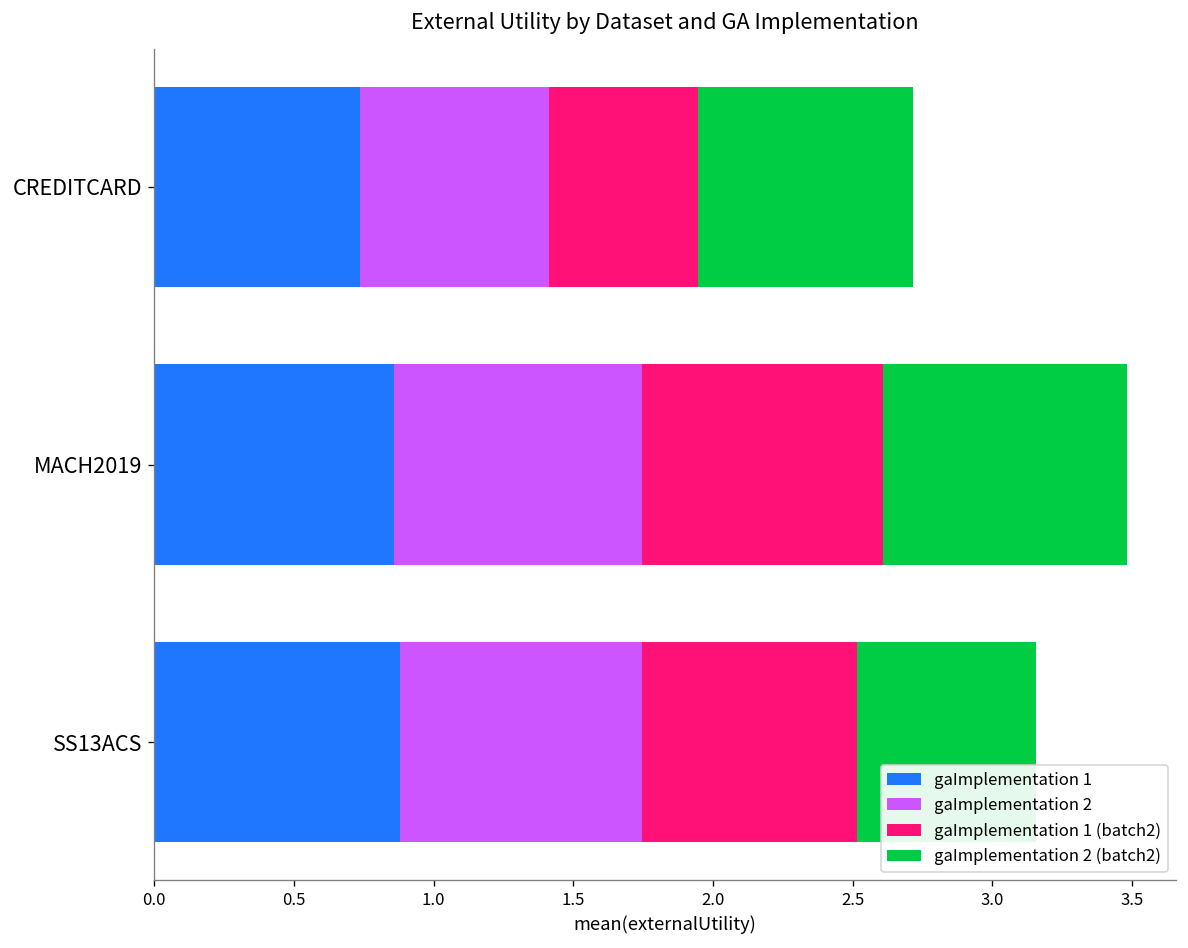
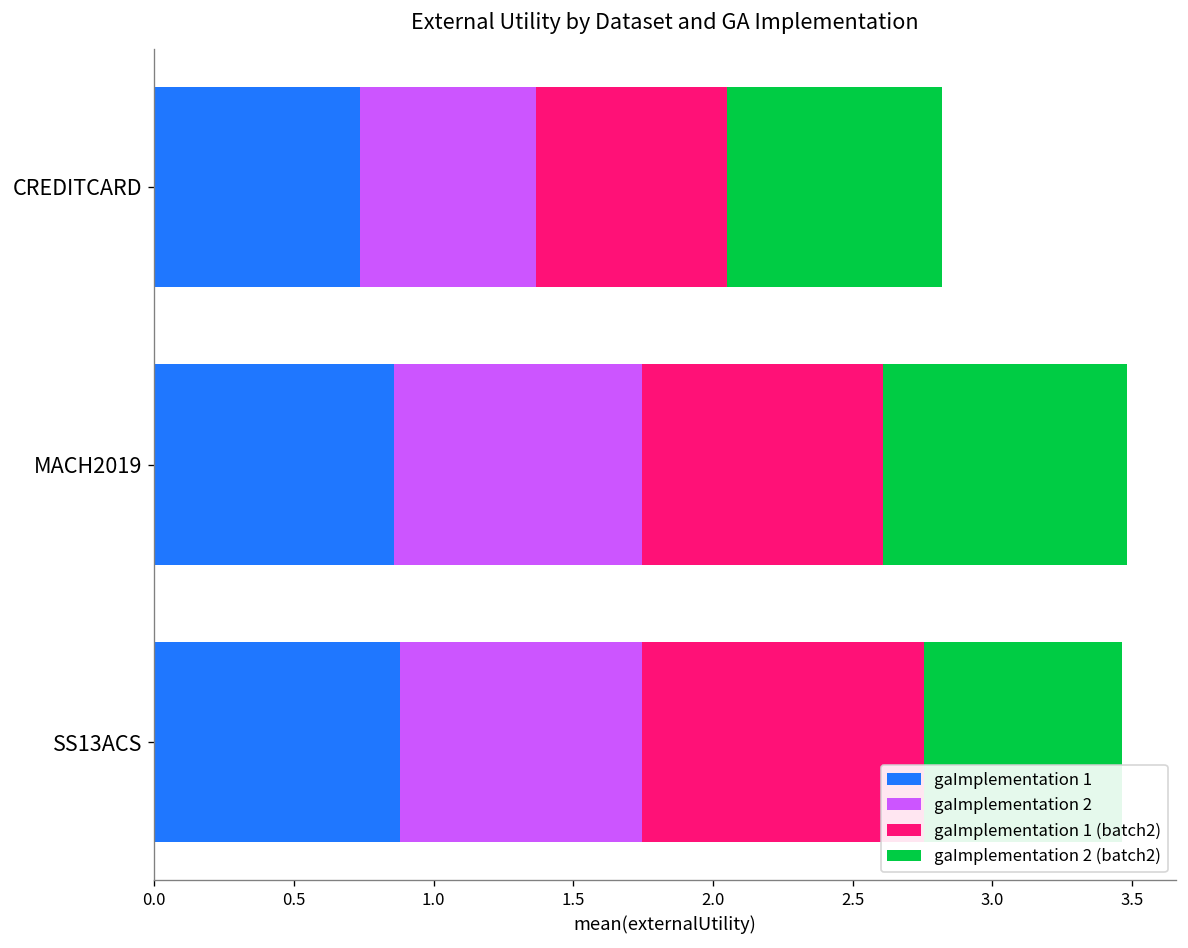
gaImplementation 2, CREDITCARD: 0.68 -> 0.63
gaImplementation 1 (batch2), CREDITCARD: 0.53 -> 0.68
gaImplementation 1 (batch2), SS13ACS: 0.77 -> 1.01
gaImplementation 2 (batch2), SS13ACS: 0.64 -> 0.71
